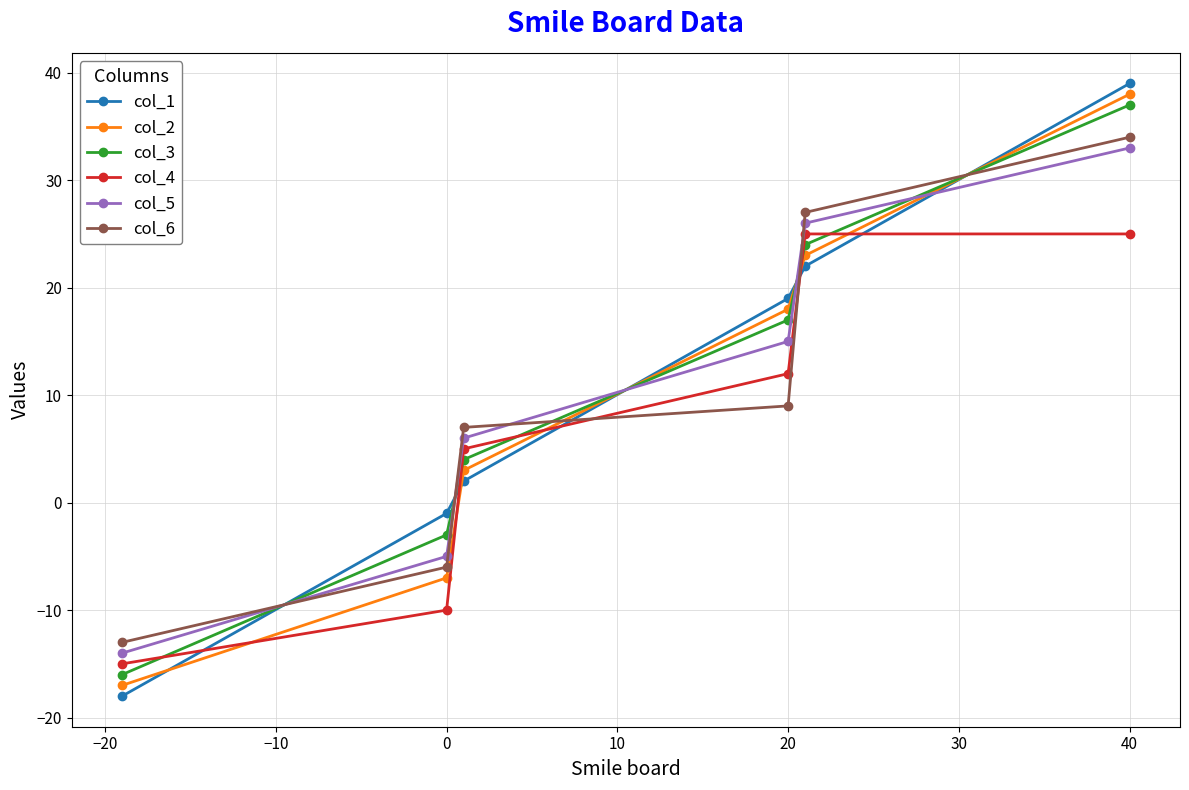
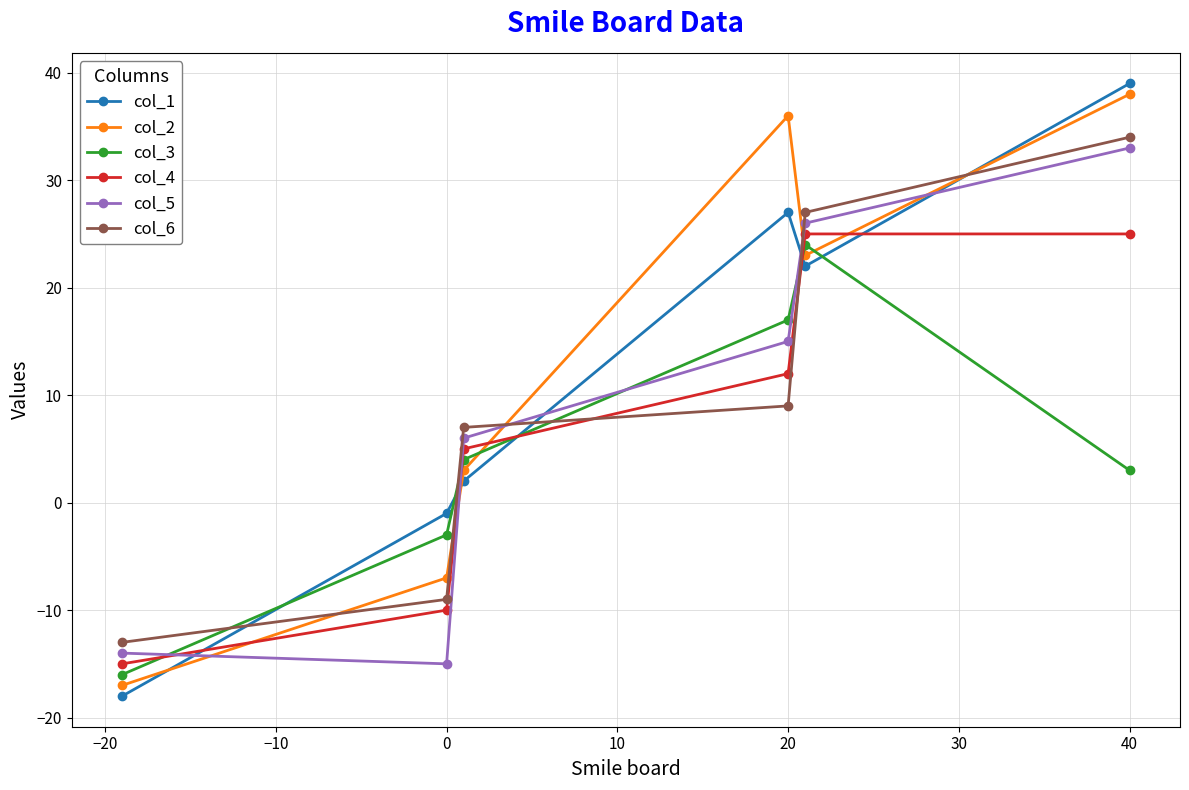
col_5, 0: -5 -> -15
col_6, 0: -6 -> -9
col_1, 20: 19 -> 27
col_2, 20: 18 -> 36
col_3, 40: 37 -> 3
